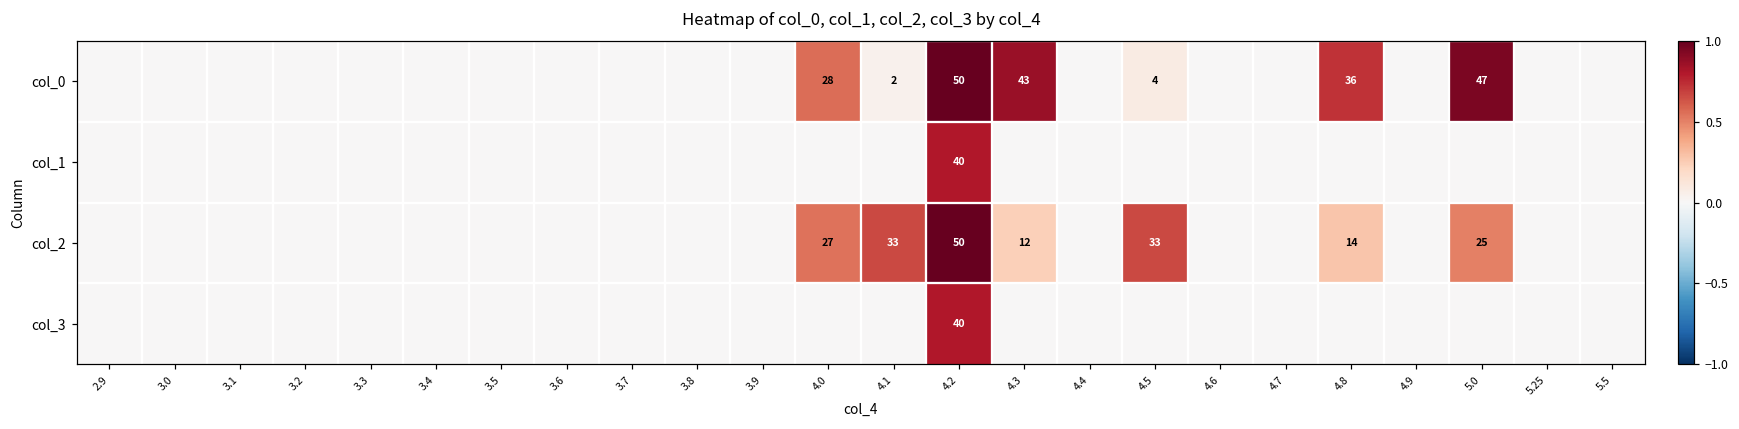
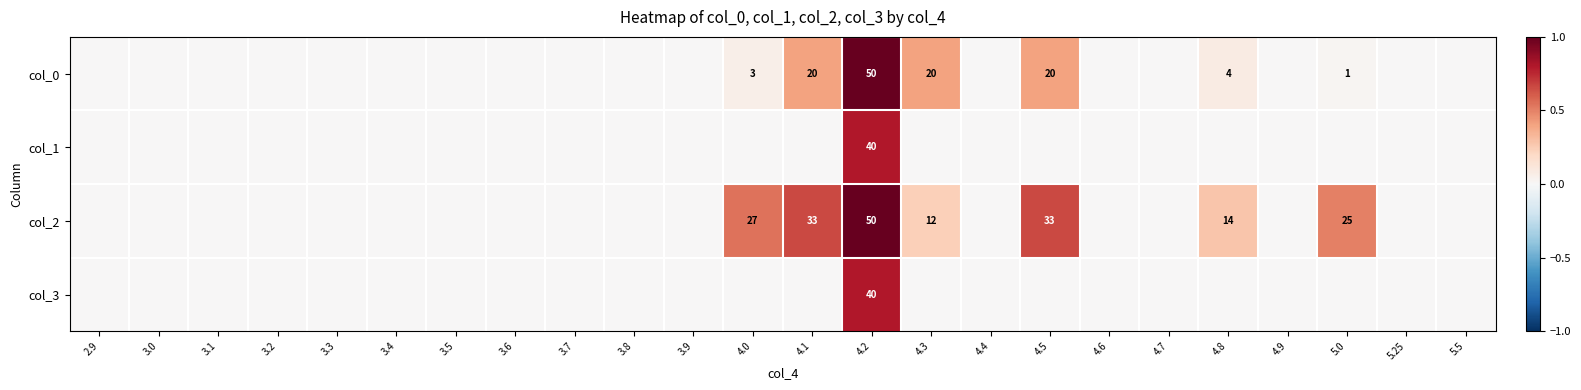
col_0, 4.0: 28 -> 3
col_0, 4.1: 2 -> 20
col_0, 4.3: 43 -> 20
col_0, 4.5: 4 -> 20
col_0, 4.8: 36 -> 4
col_0, 5.0: 47 -> 1
